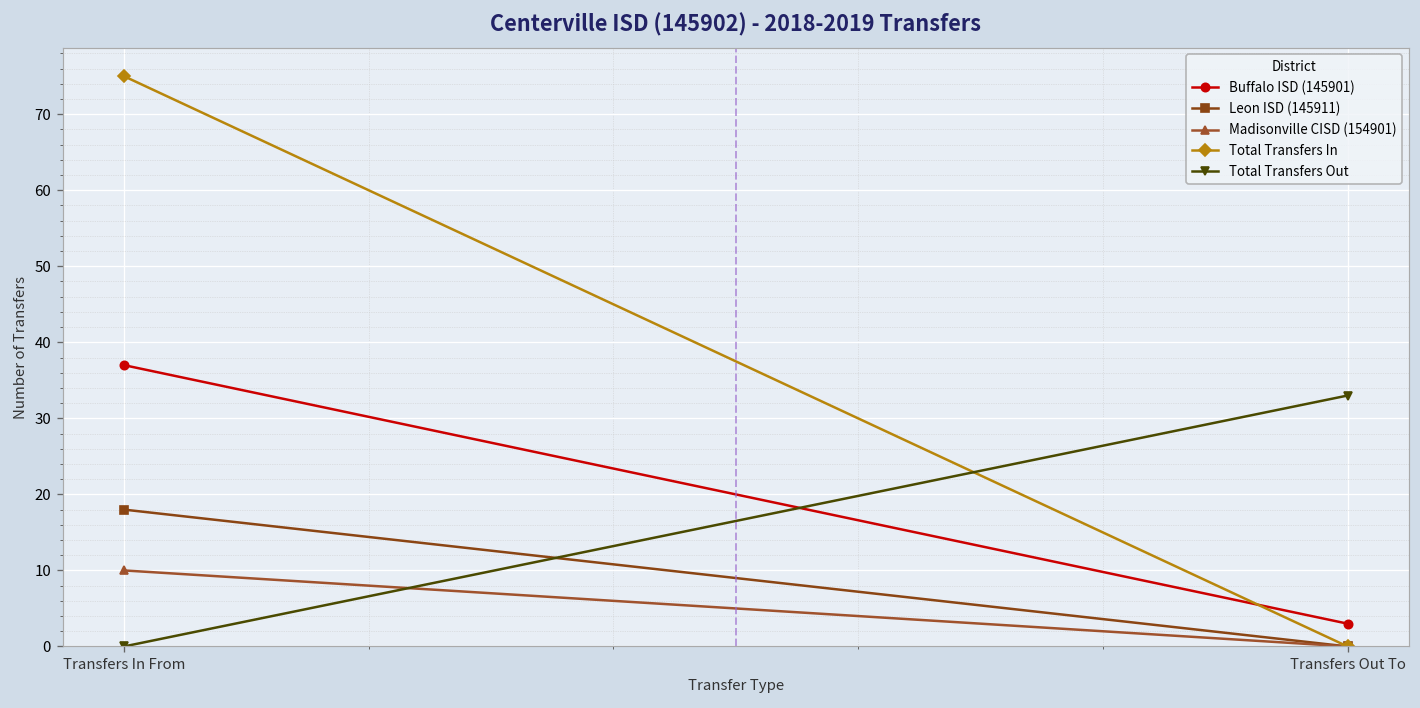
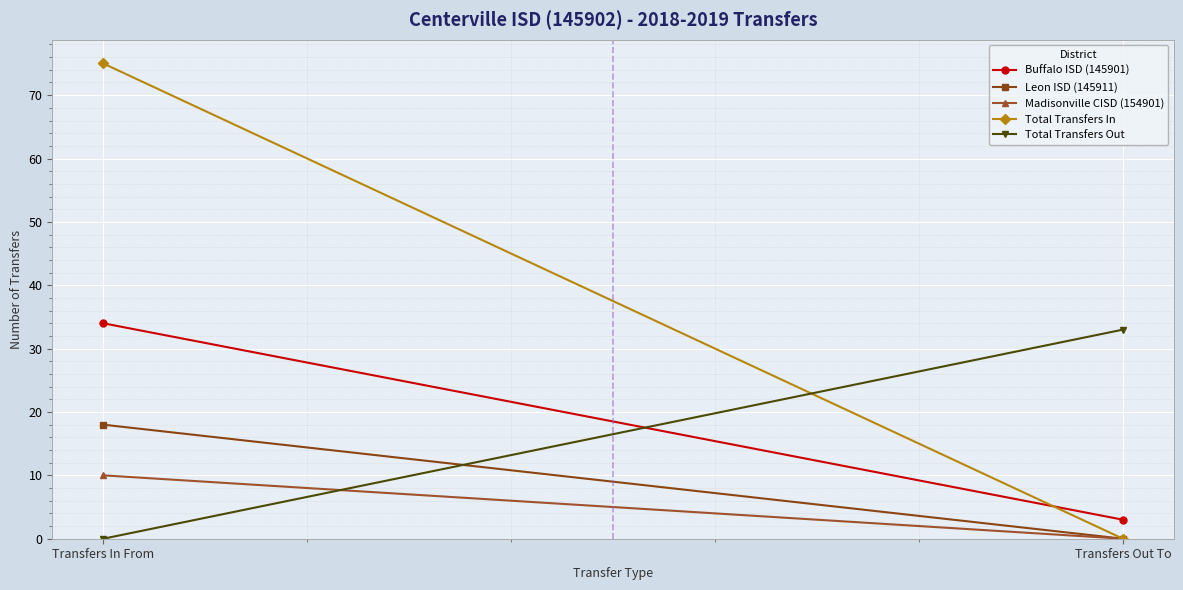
Buffalo ISD (145901), Transfers In From: 37 -> 34
